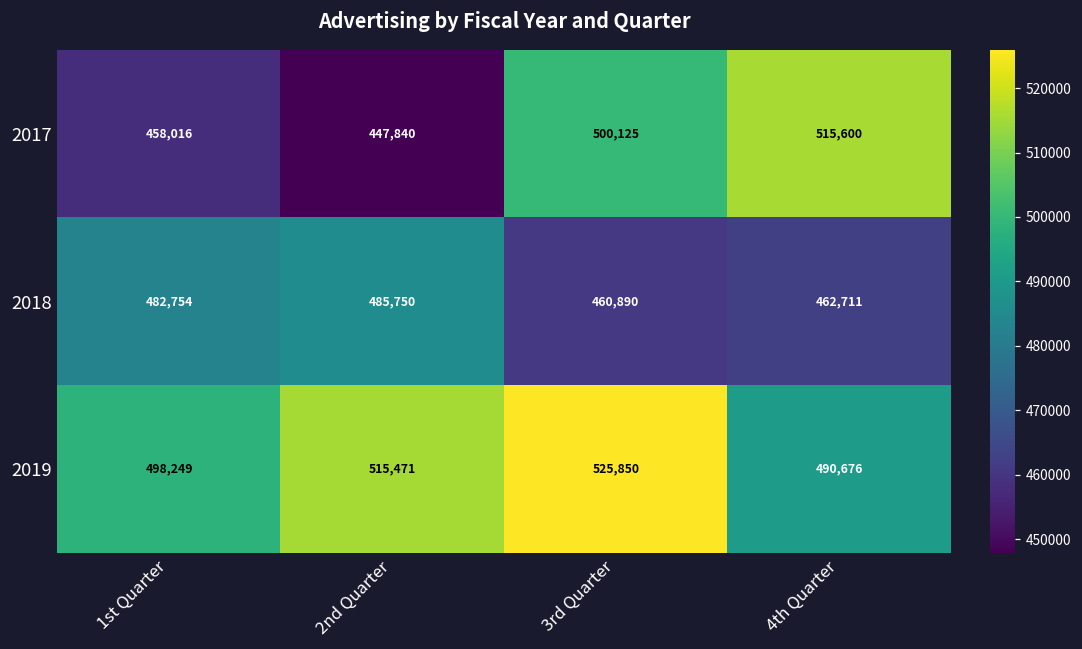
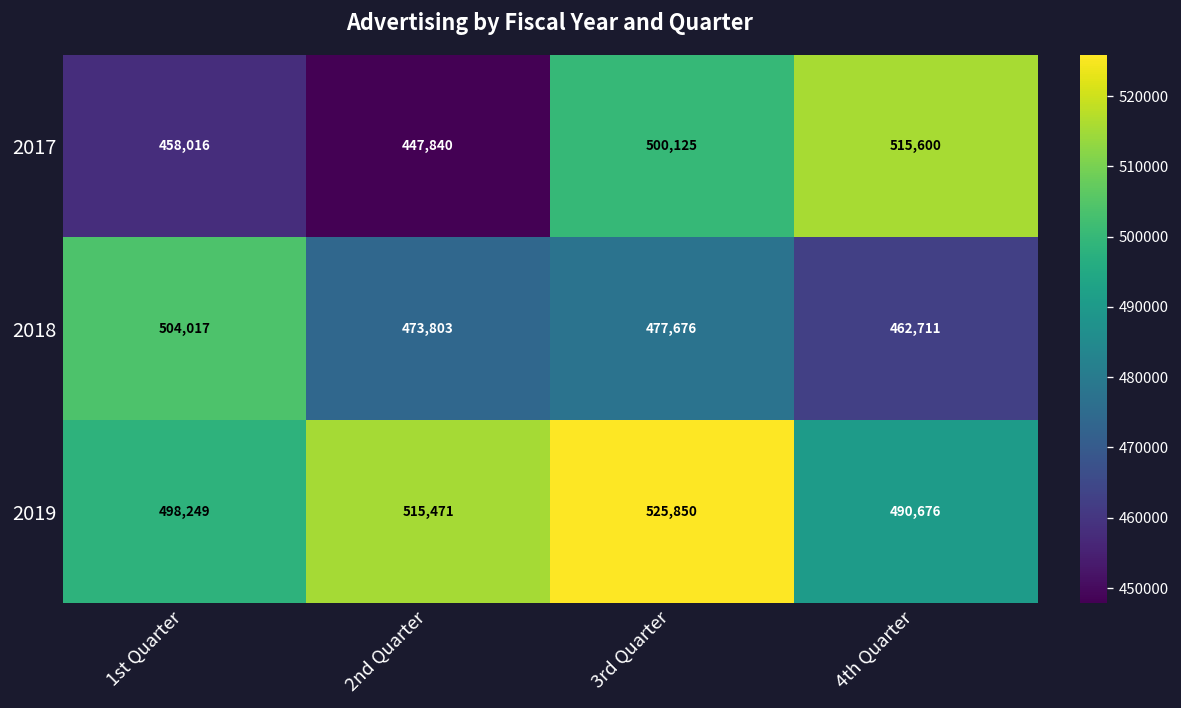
2018, 1st Quarter: 482,754 -> 504,017
2018, 2nd Quarter: 485,750 -> 473,803
2018, 3rd Quarter: 460,890 -> 477,676
